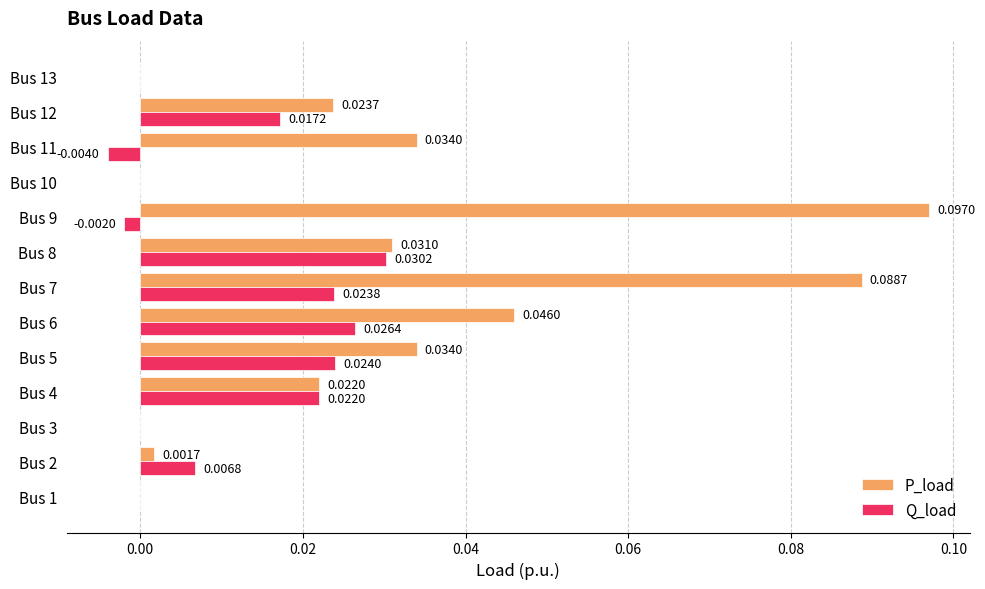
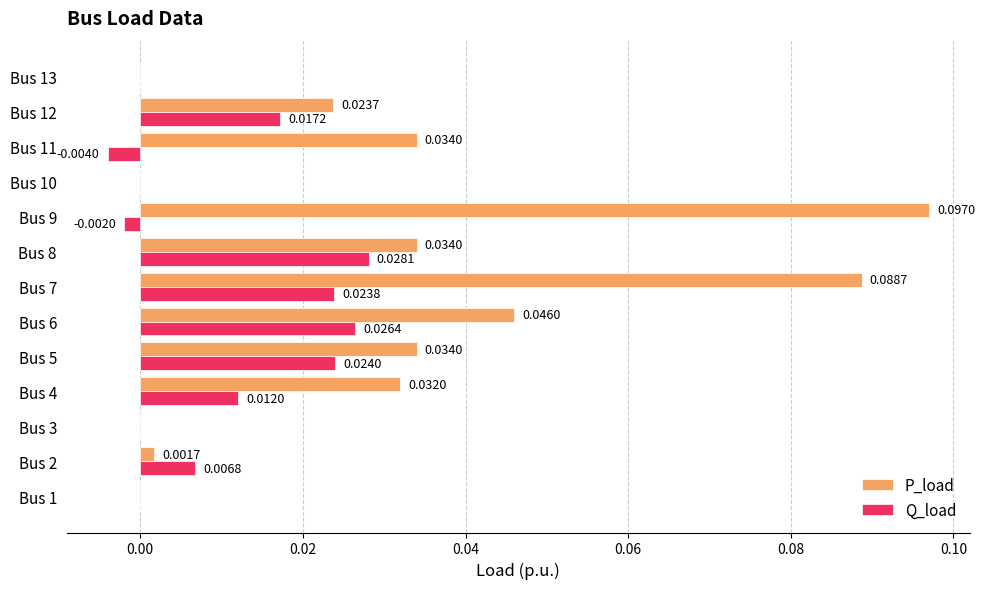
P_load, Bus 8: 0.0310 -> 0.0340
Q_load, Bus 8: 0.0302 -> 0.0281
P_load, Bus 4: 0.0220 -> 0.0320
Q_load, Bus 4: 0.0220 -> 0.0120
